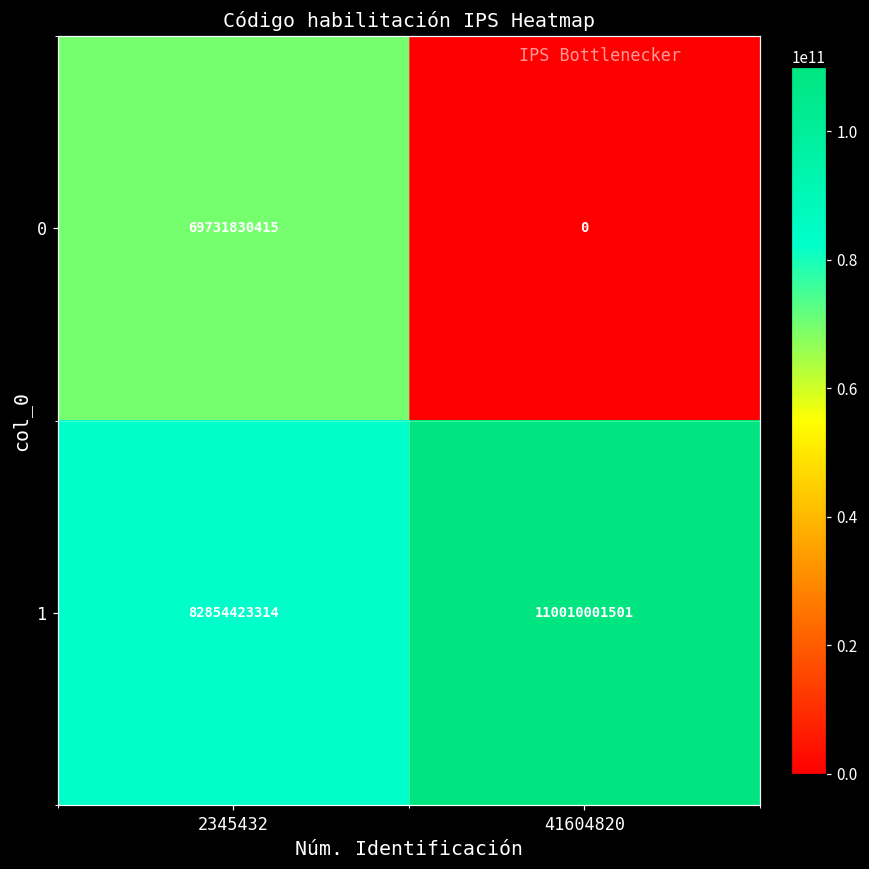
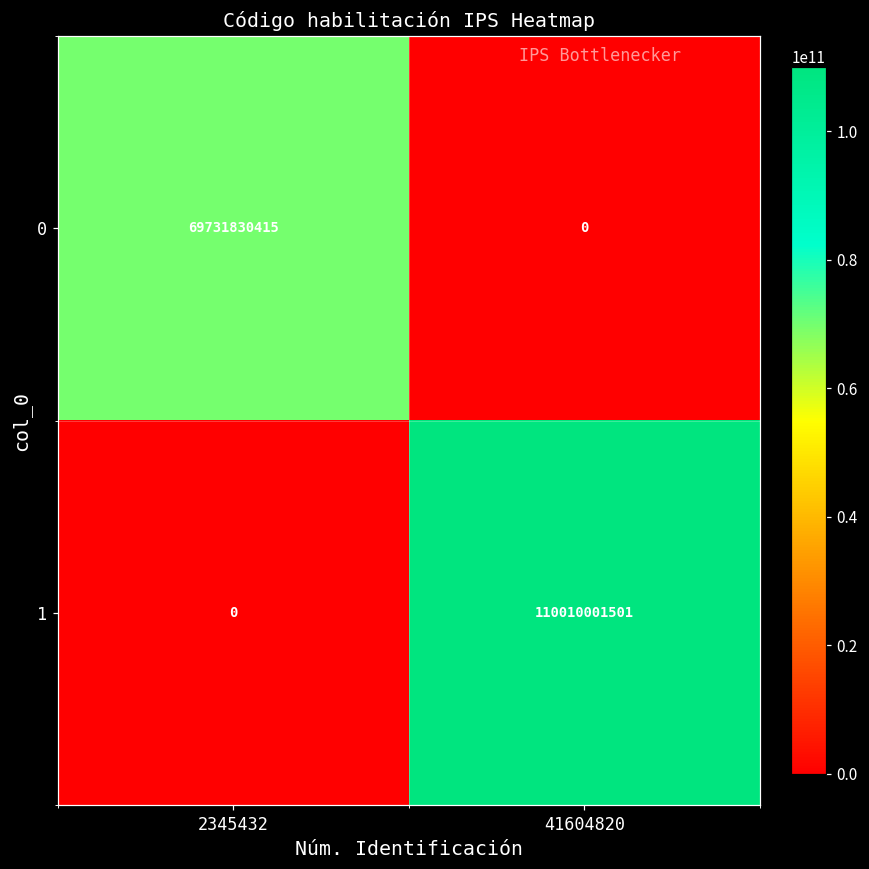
1, 2345432: 82854423314 -> 0
